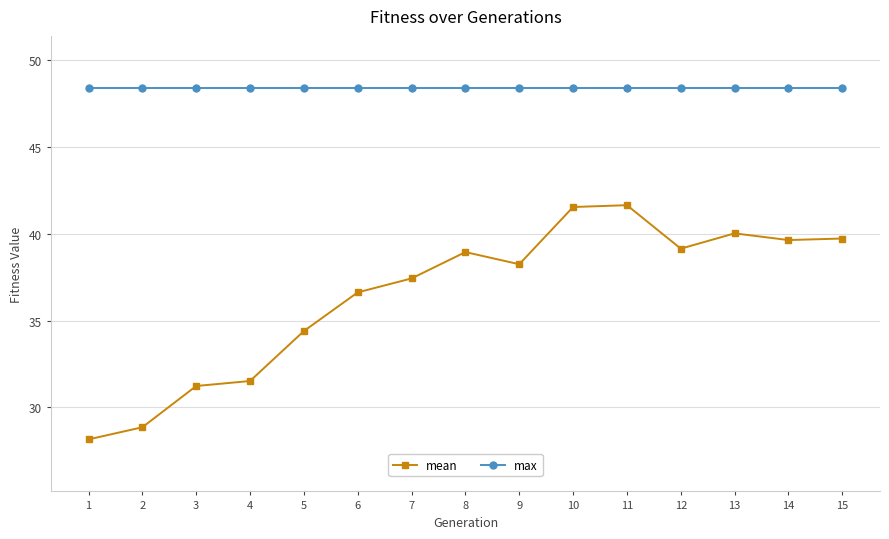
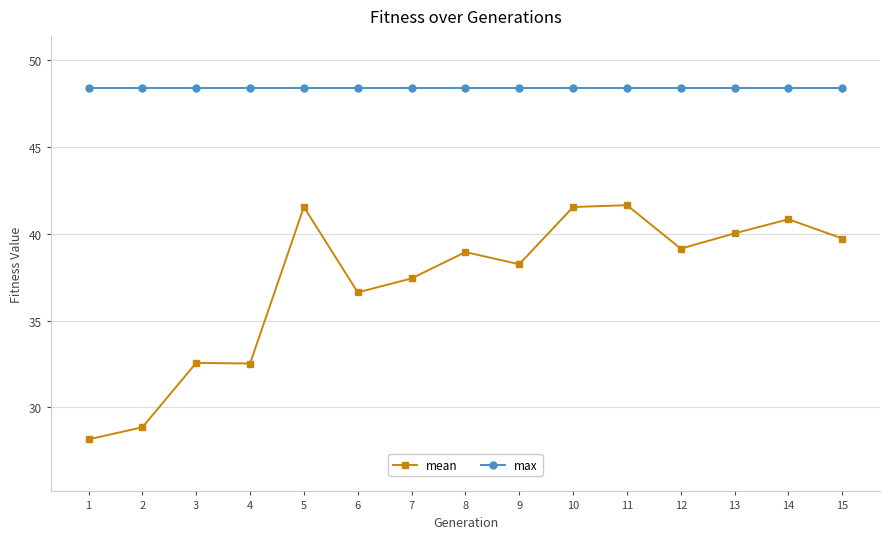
mean, 3: 31.2 -> 32.6
mean, 4: 31.5 -> 32.5
mean, 5: 34.4 -> 41.5
mean, 14: 39.6 -> 40.8
